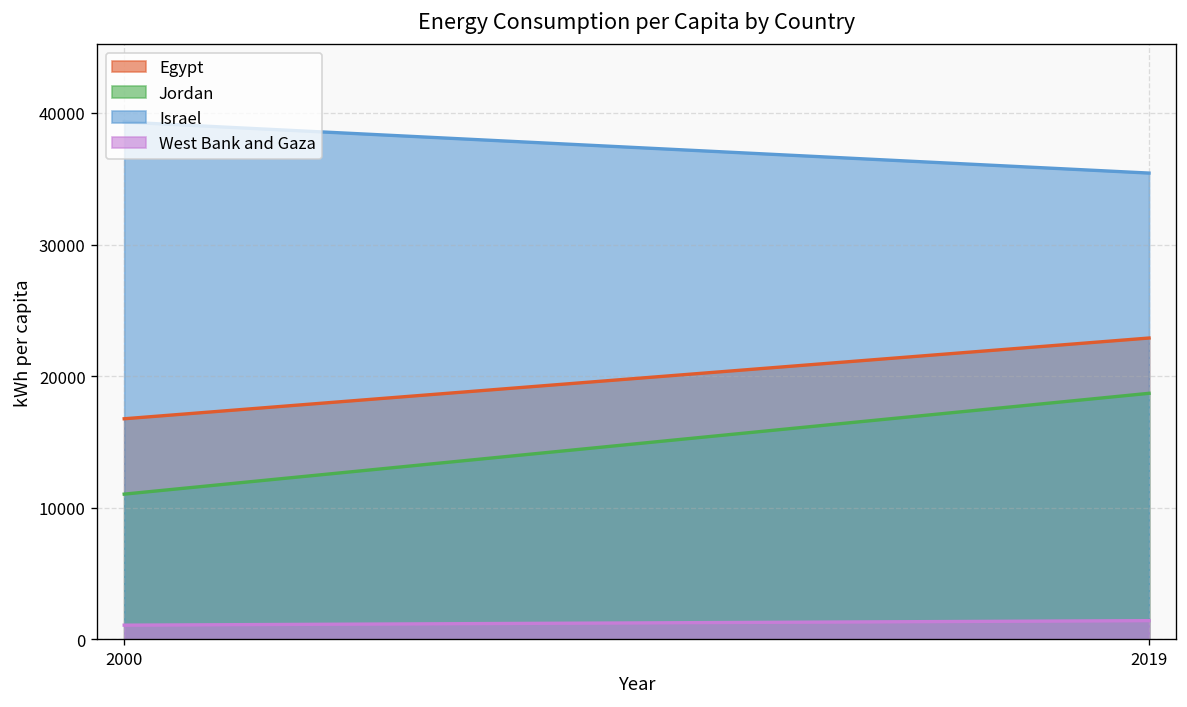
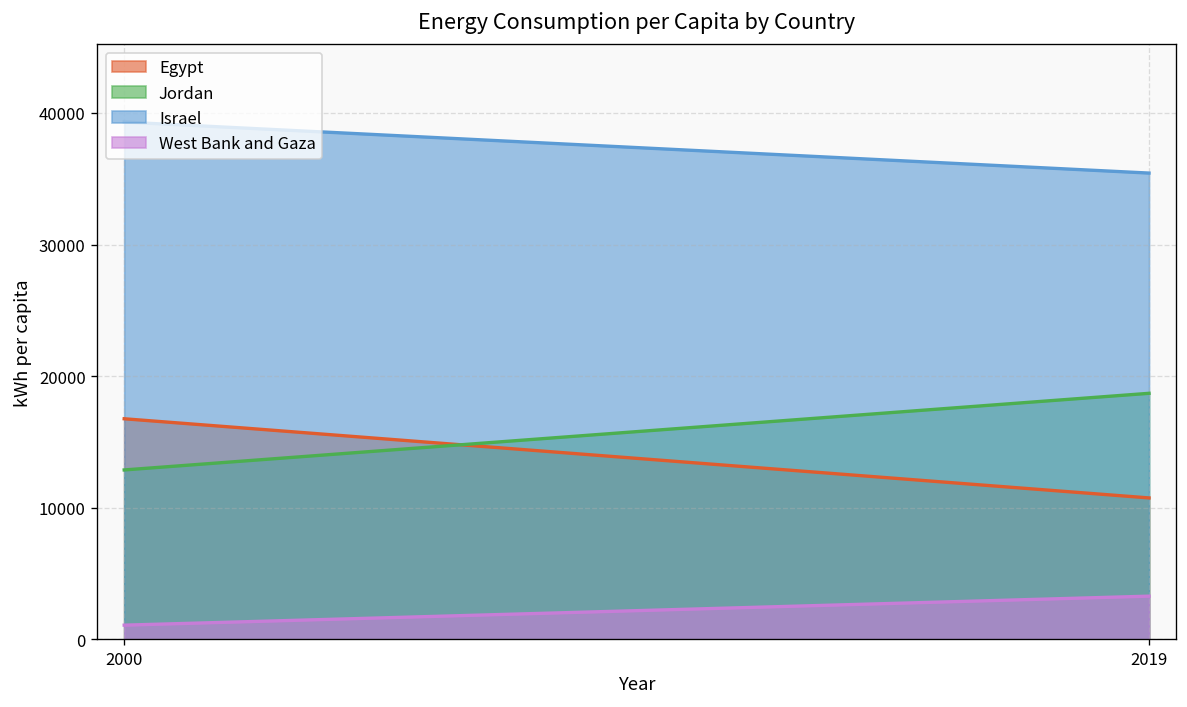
Jordan, 2000: 11000 -> 12900
Egypt, 2019: 22900 -> 10800
West Bank and Gaza, 2019: 1400 -> 3300
